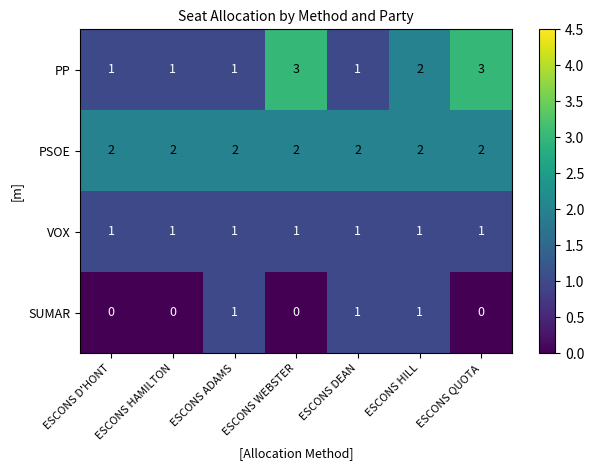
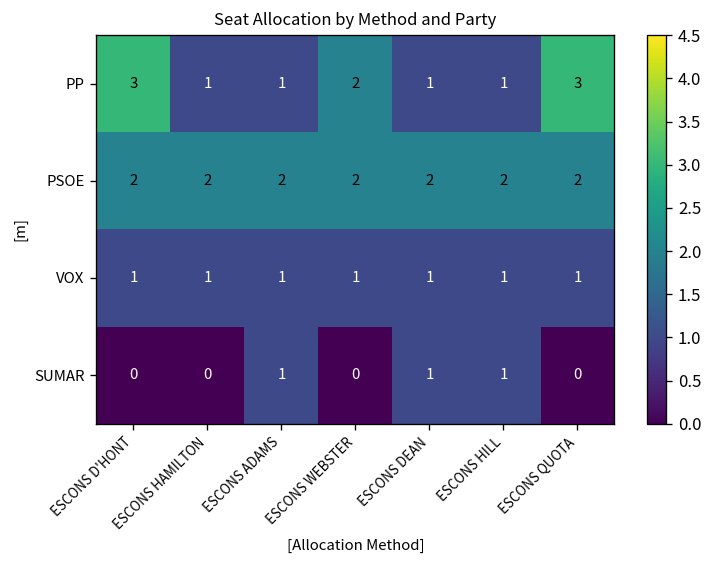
PP, ESCONS D'HONT: 1 -> 3
PP, ESCONS WEBSTER: 3 -> 2
PP, ESCONS HILL: 2 -> 1
